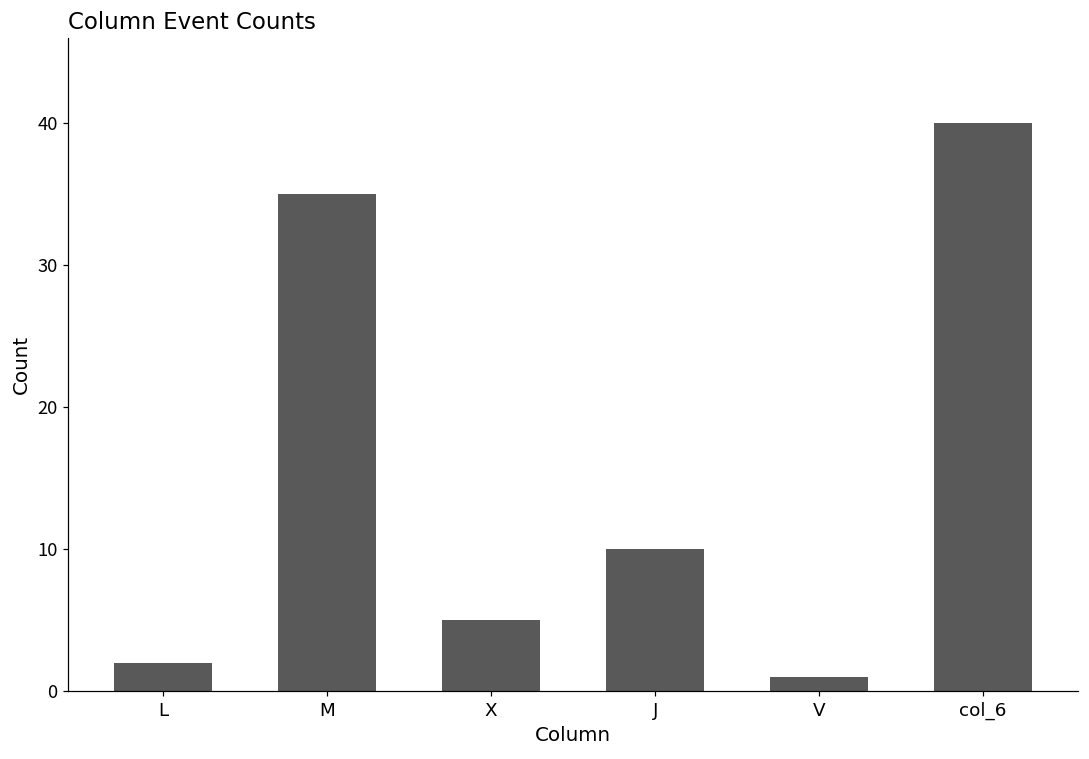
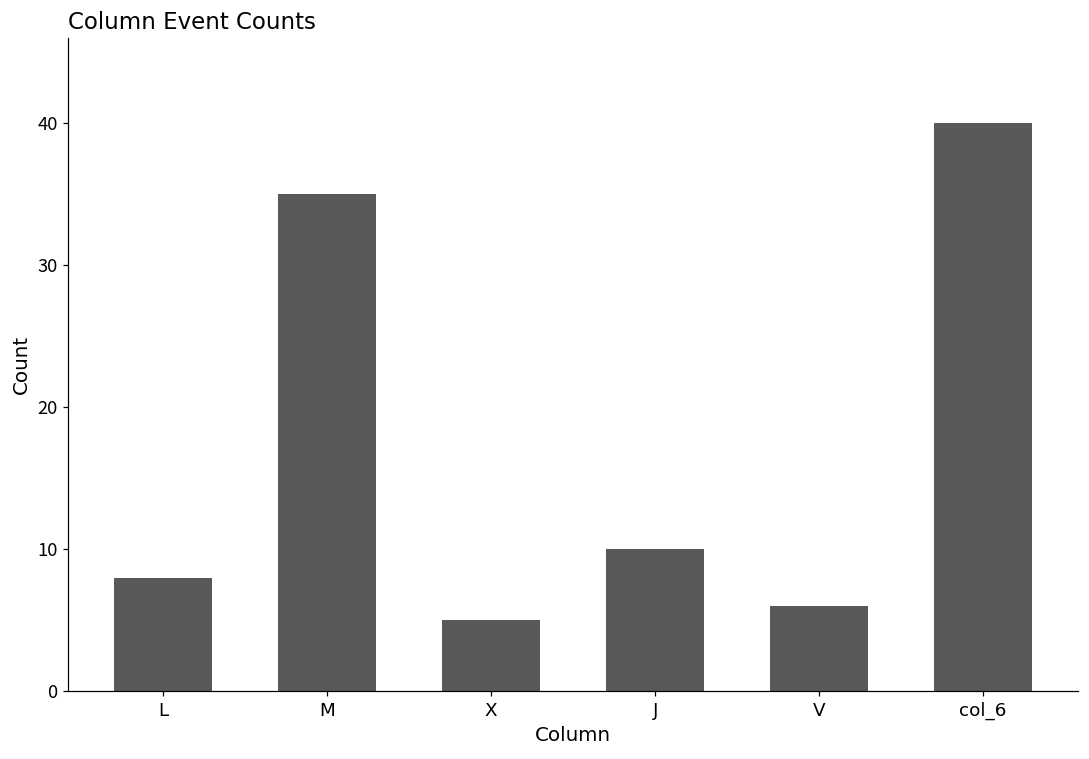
L: 2 -> 8
V: 1 -> 6
